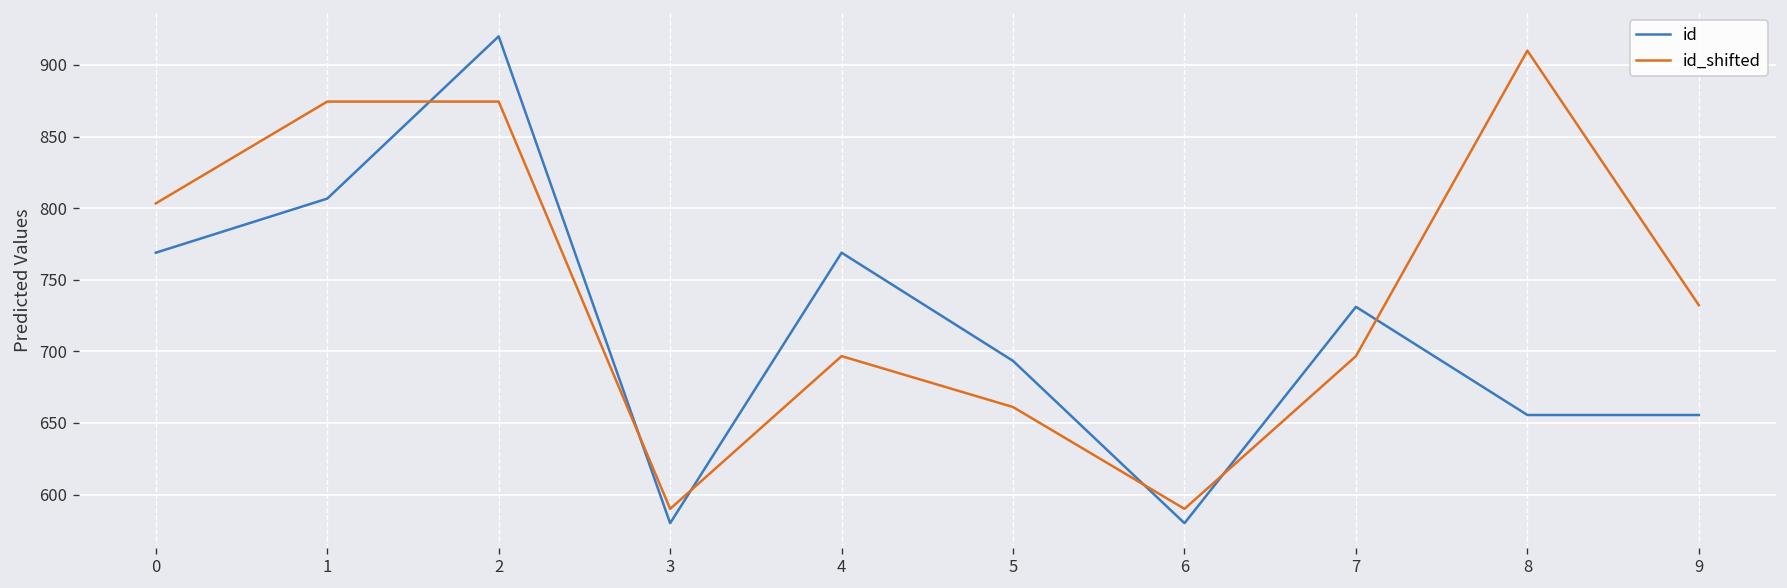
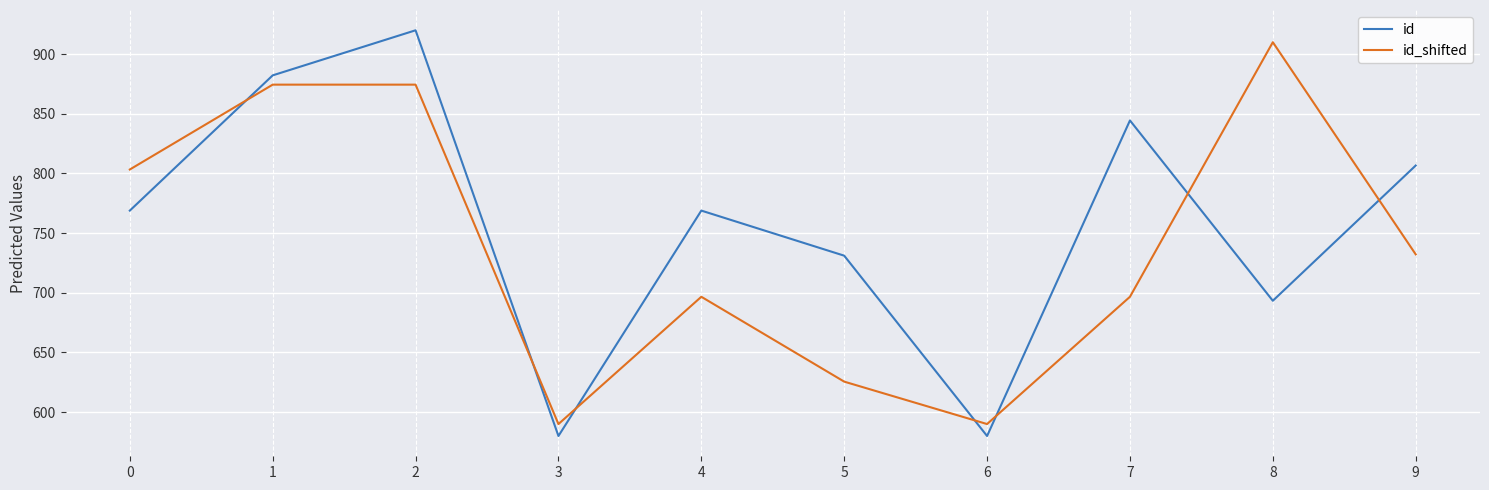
id, 1: 807 -> 882
id, 5: 693 -> 731
id_shifted, 5: 661 -> 626
id, 7: 731 -> 844
id, 8: 656 -> 693
id, 9: 656 -> 807
